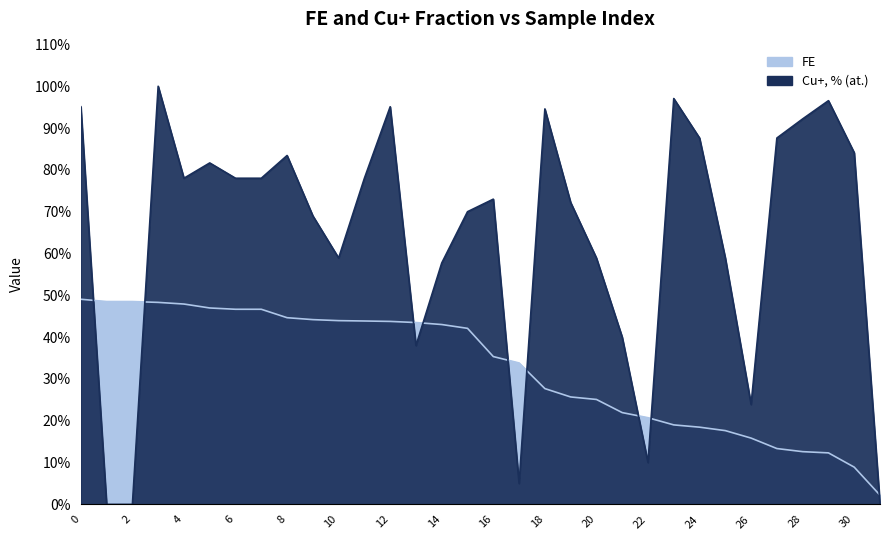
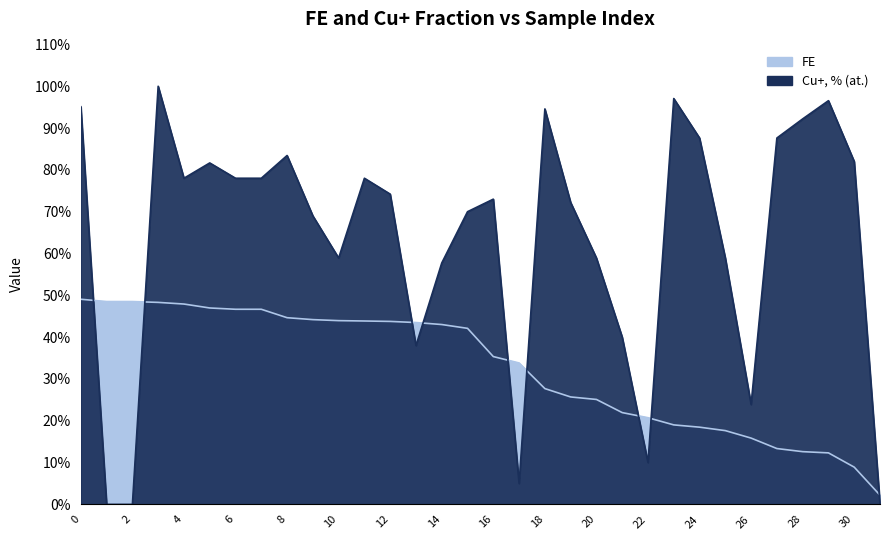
Cu+, % (at.), 12: 95% -> 74%
Cu+, % (at.), 30: 84% -> 82%
